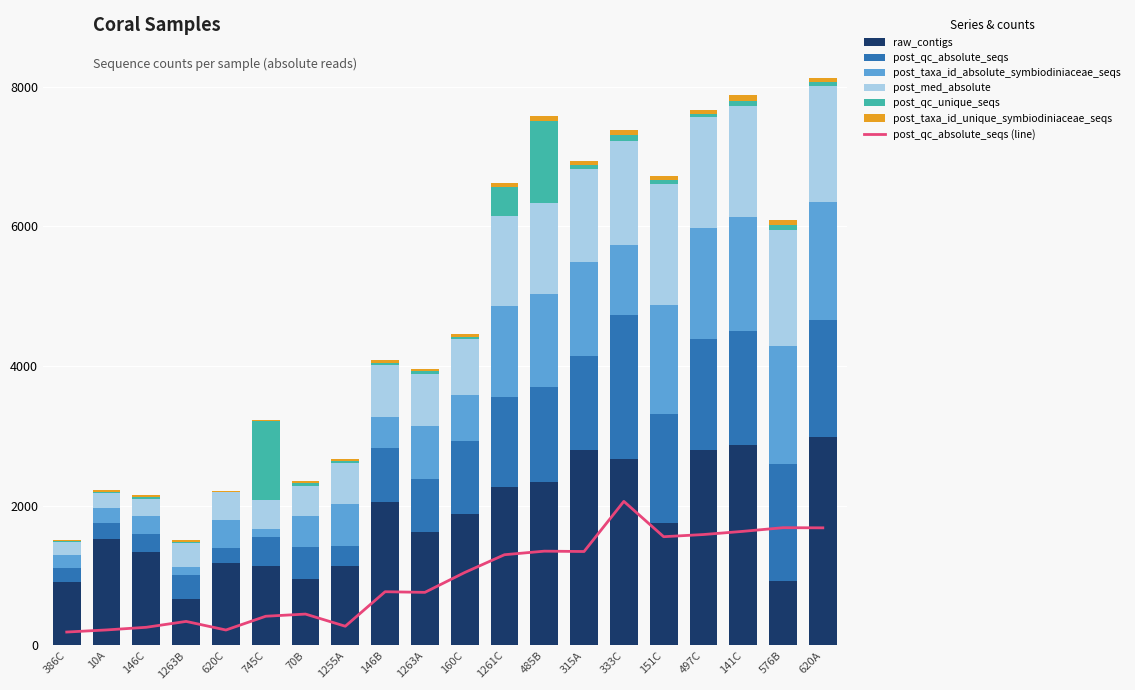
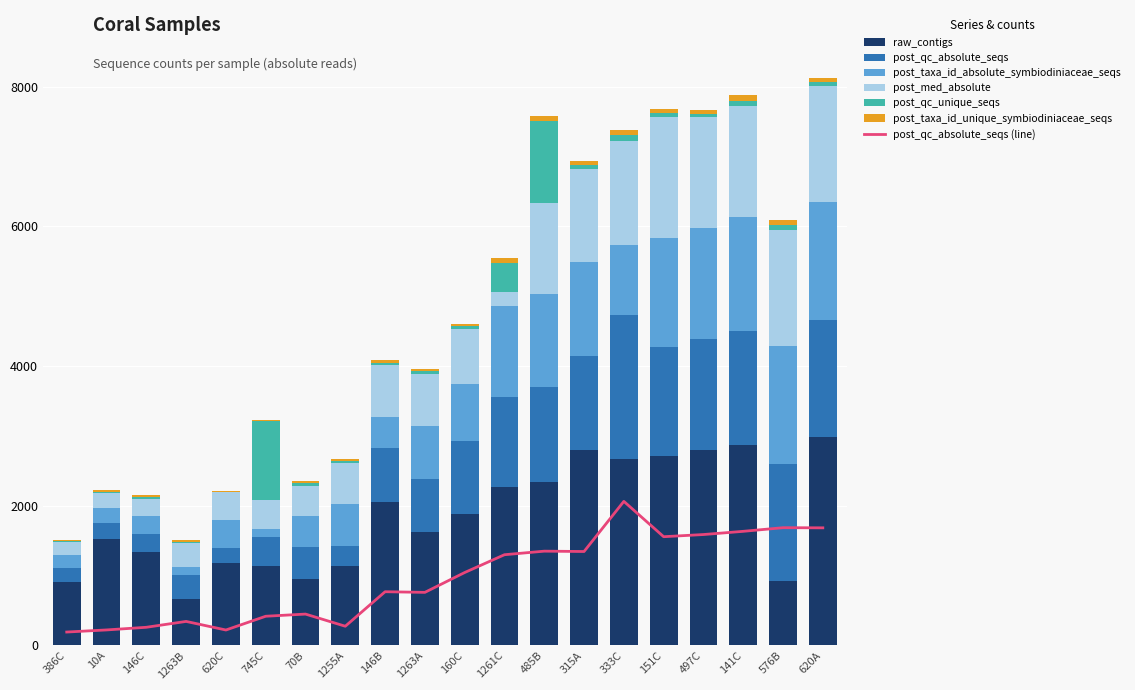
post_taxa_id_absolute_symbiodiniaceae_seqs, 160C: 700 -> 800
post_med_absolute, 1261C: 1300 -> 200
raw_contigs, 151C: 1800 -> 2700
